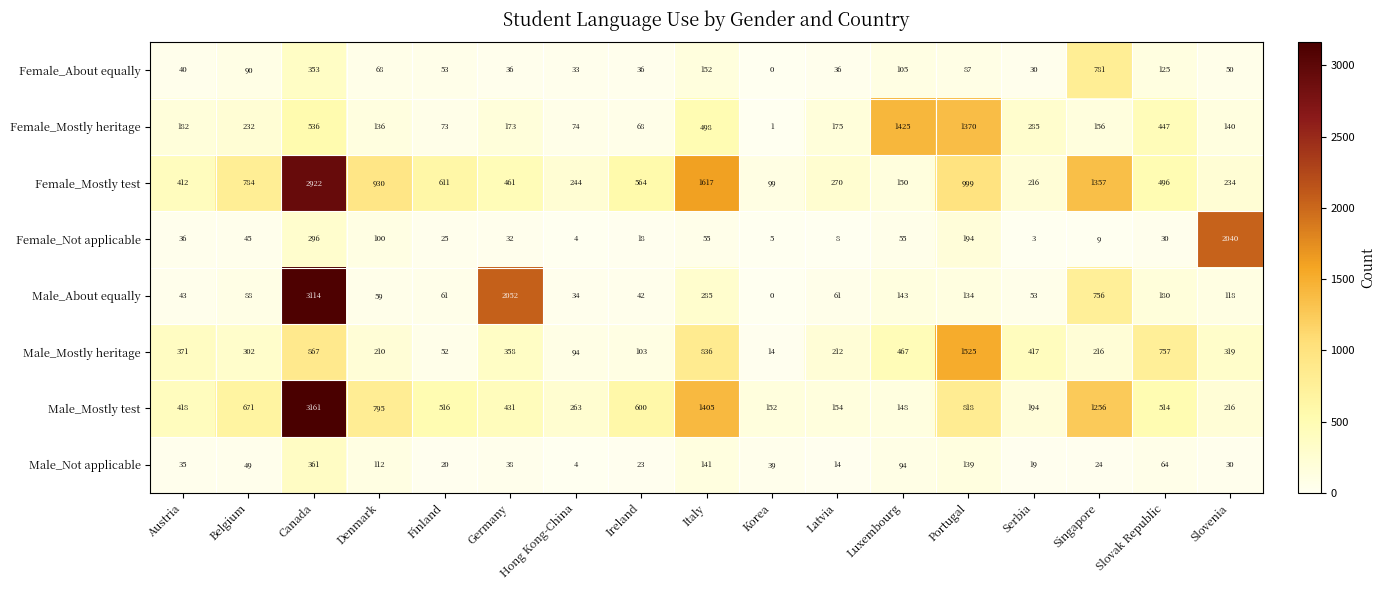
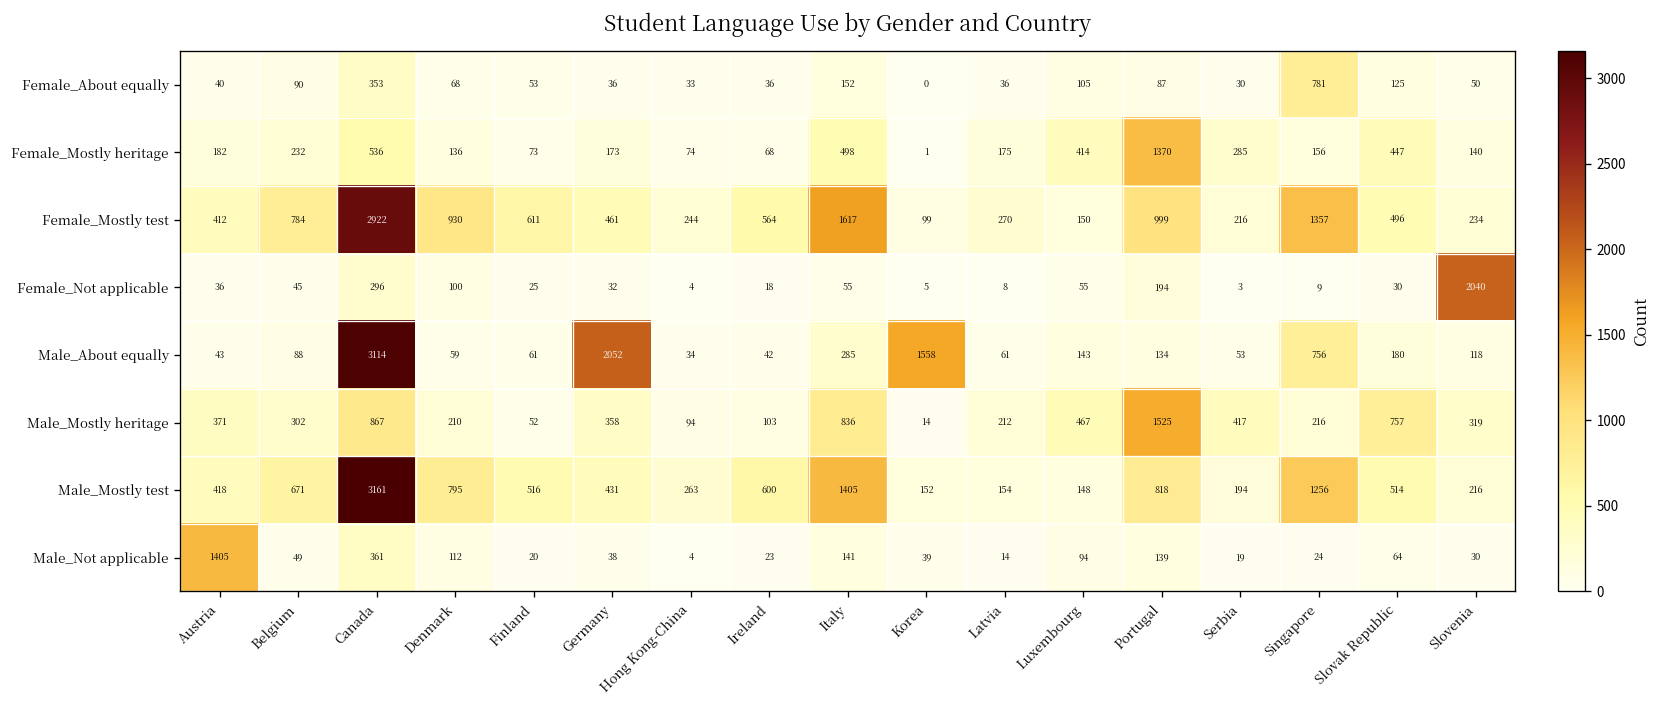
Female_Mostly heritage, Luxembourg: 1425 -> 414
Male_About equally, Korea: 0 -> 1558
Male_Not applicable, Austria: 35 -> 1405
